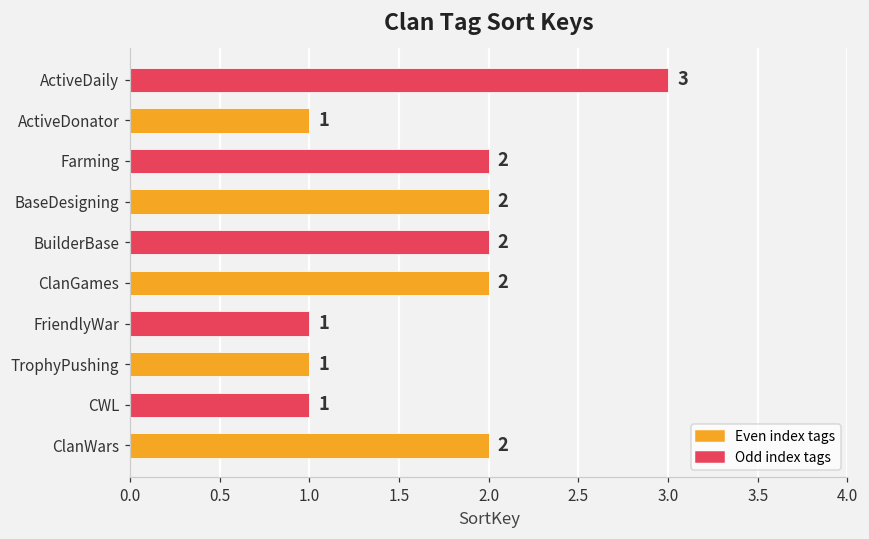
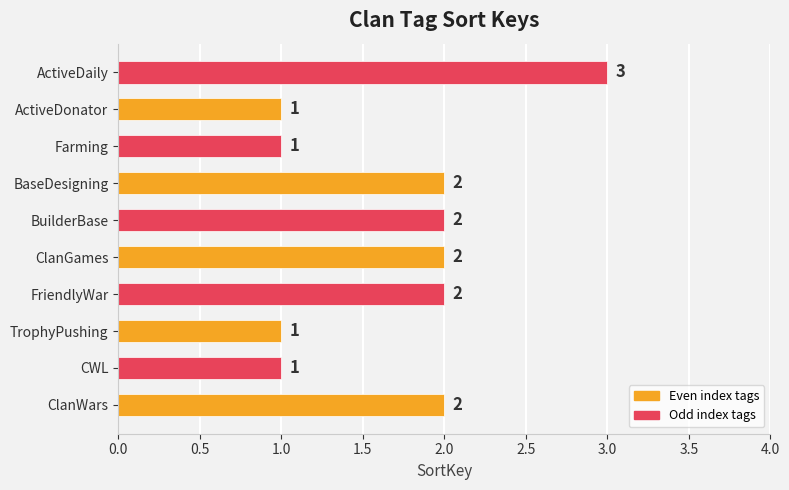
Farming: 2 -> 1
FriendlyWar: 1 -> 2
